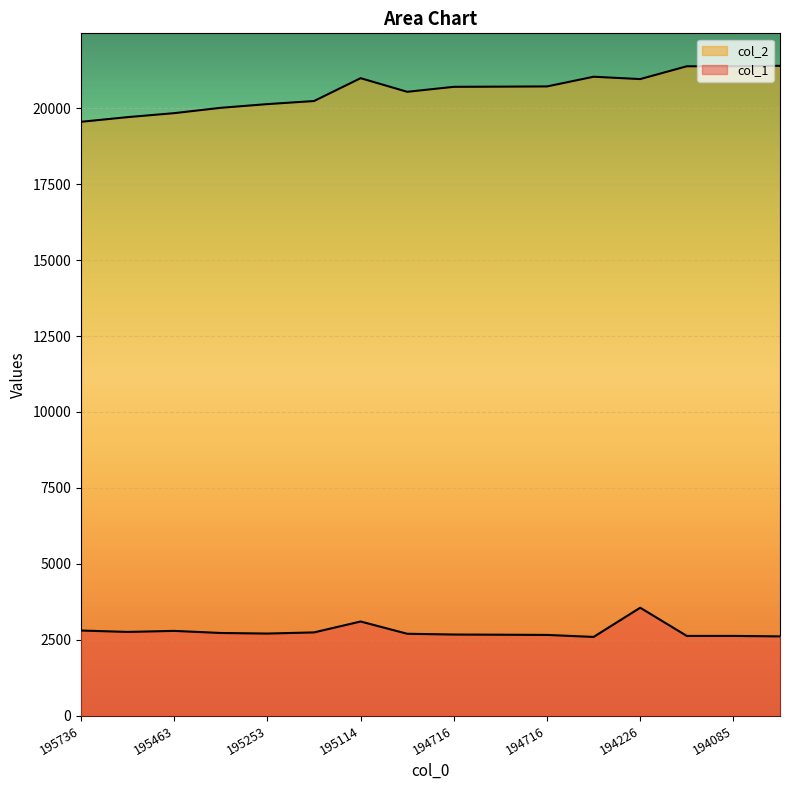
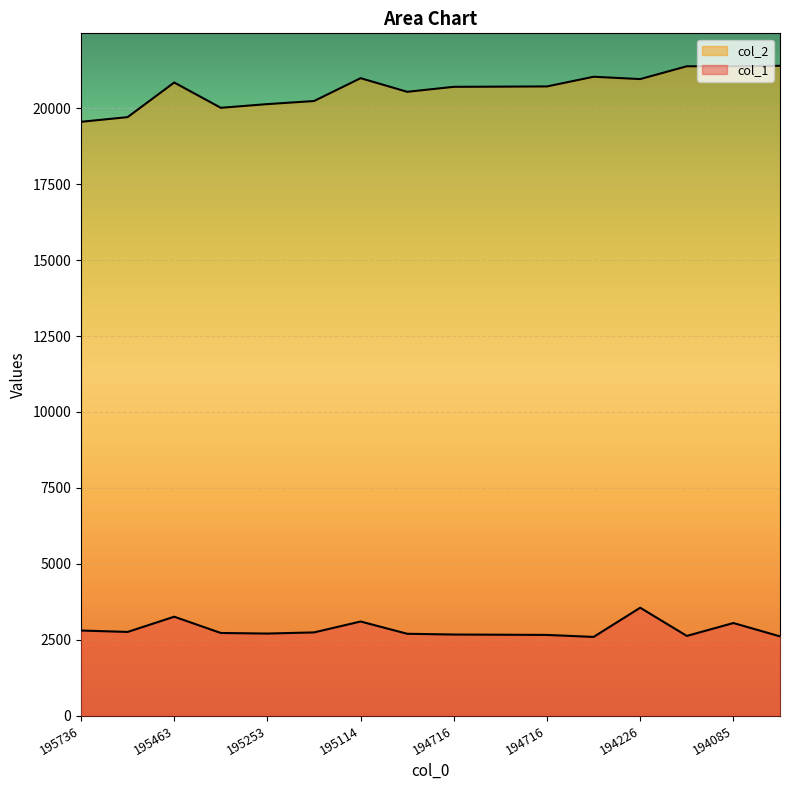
col_2, 195463: 19800 -> 20900
col_1, 195463: 2800 -> 3300
col_1, 194085: 2600 -> 3000
